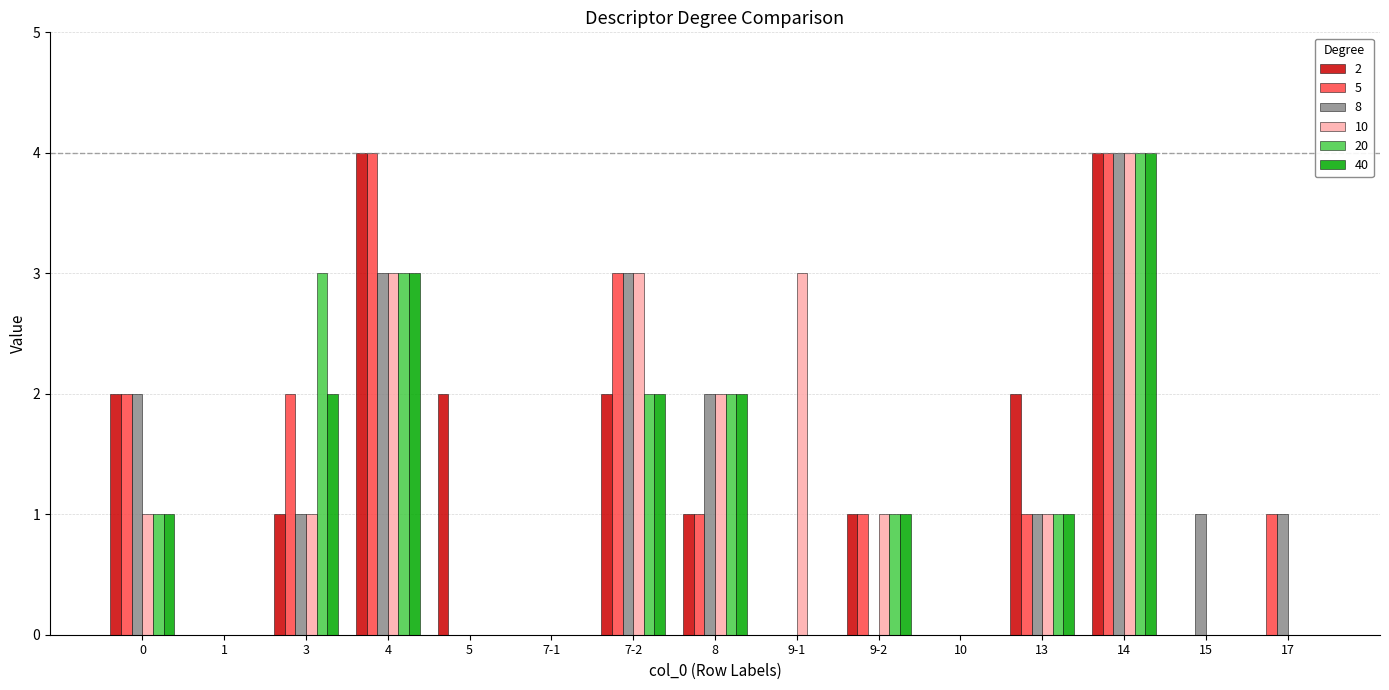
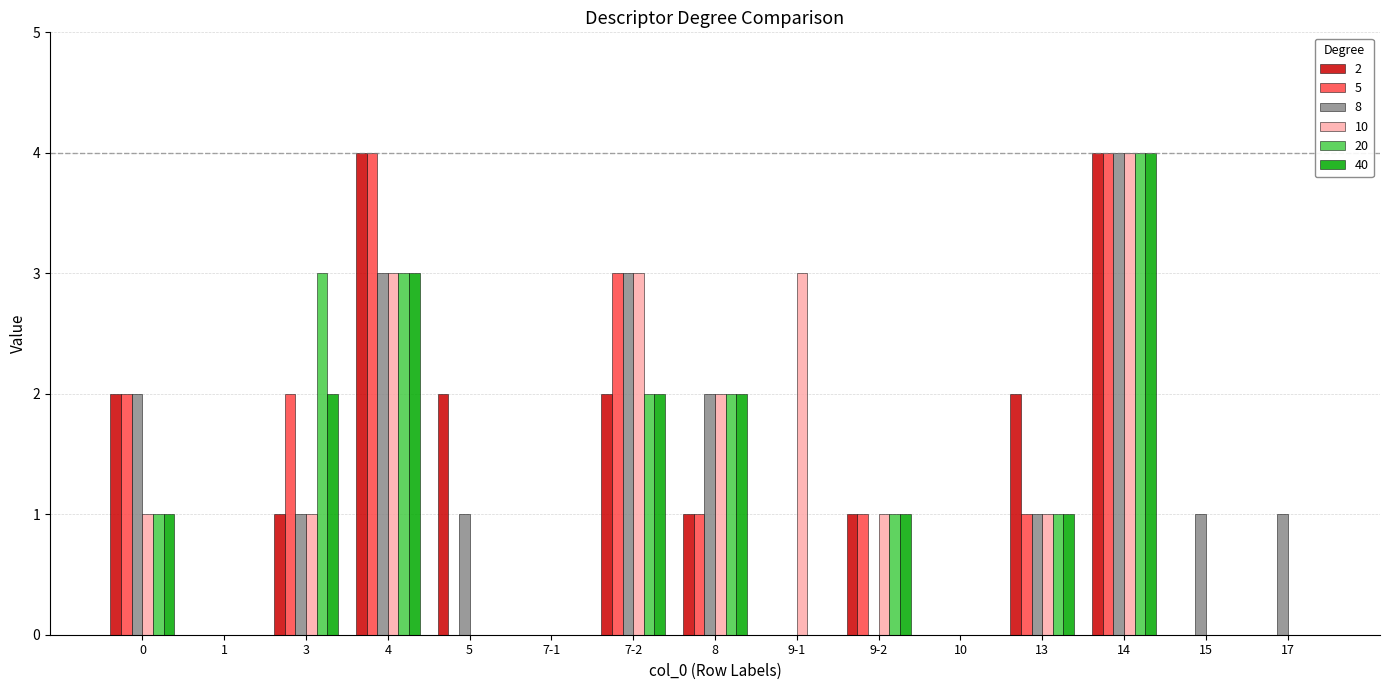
8, 5: 0 -> 1
5, 17: 1 -> 0
